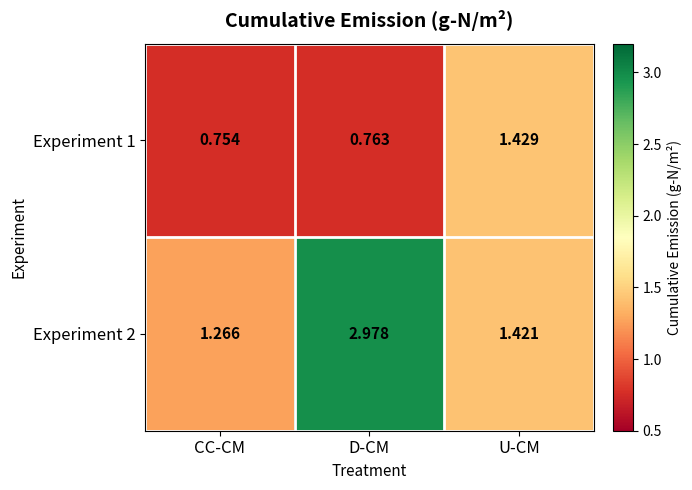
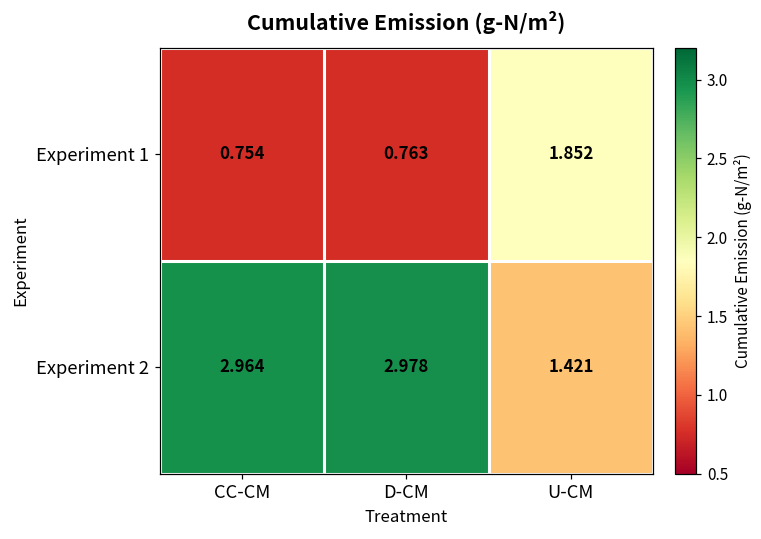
Experiment 1, U-CM: 1.429 -> 1.852
Experiment 2, CC-CM: 1.266 -> 2.964
